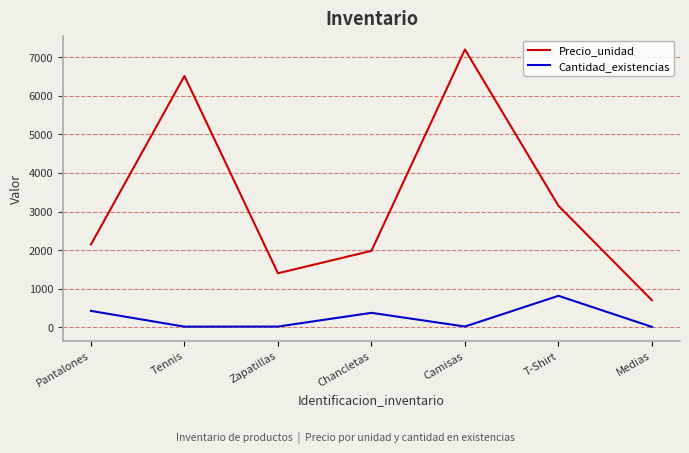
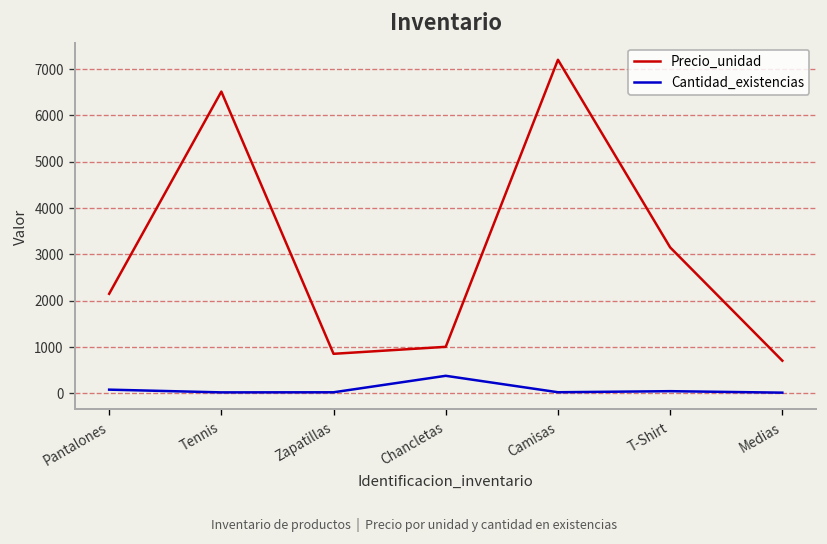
Cantidad_existencias, Pantalones: 400 -> 100
Precio_unidad, Zapatillas: 1400 -> 800
Precio_unidad, Chancletas: 2000 -> 1000
Cantidad_existencias, T-Shirt: 800 -> 0
